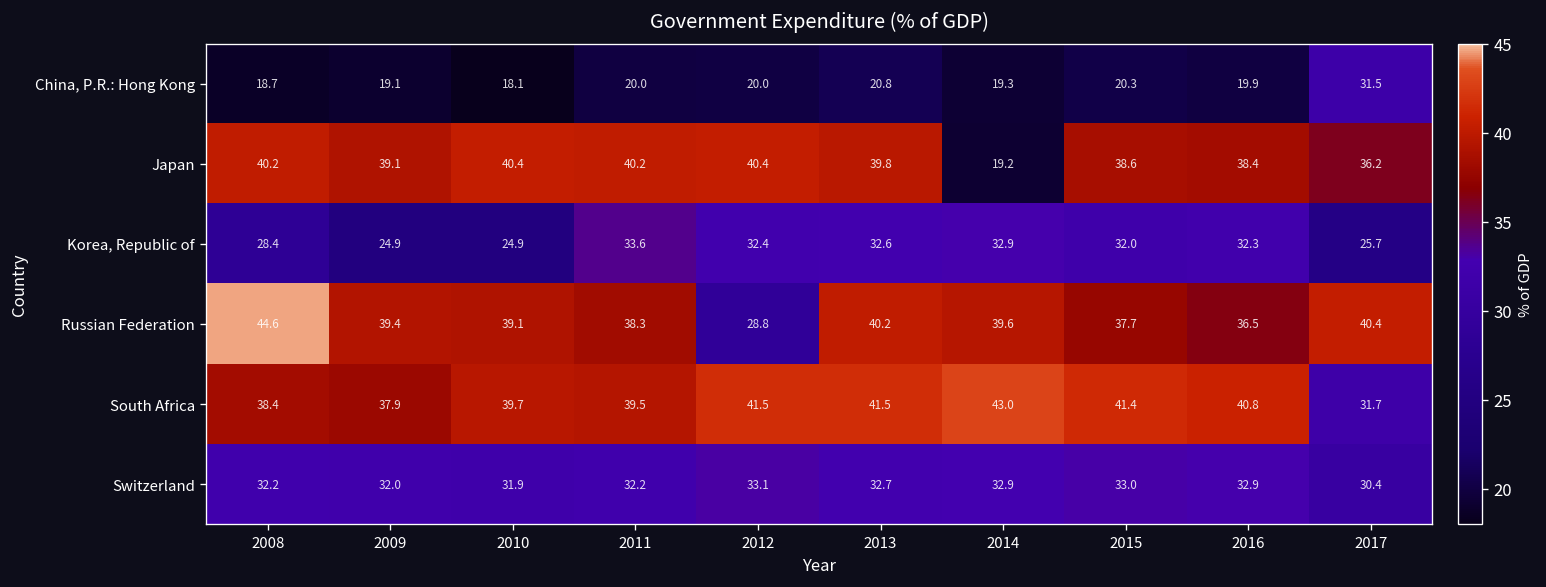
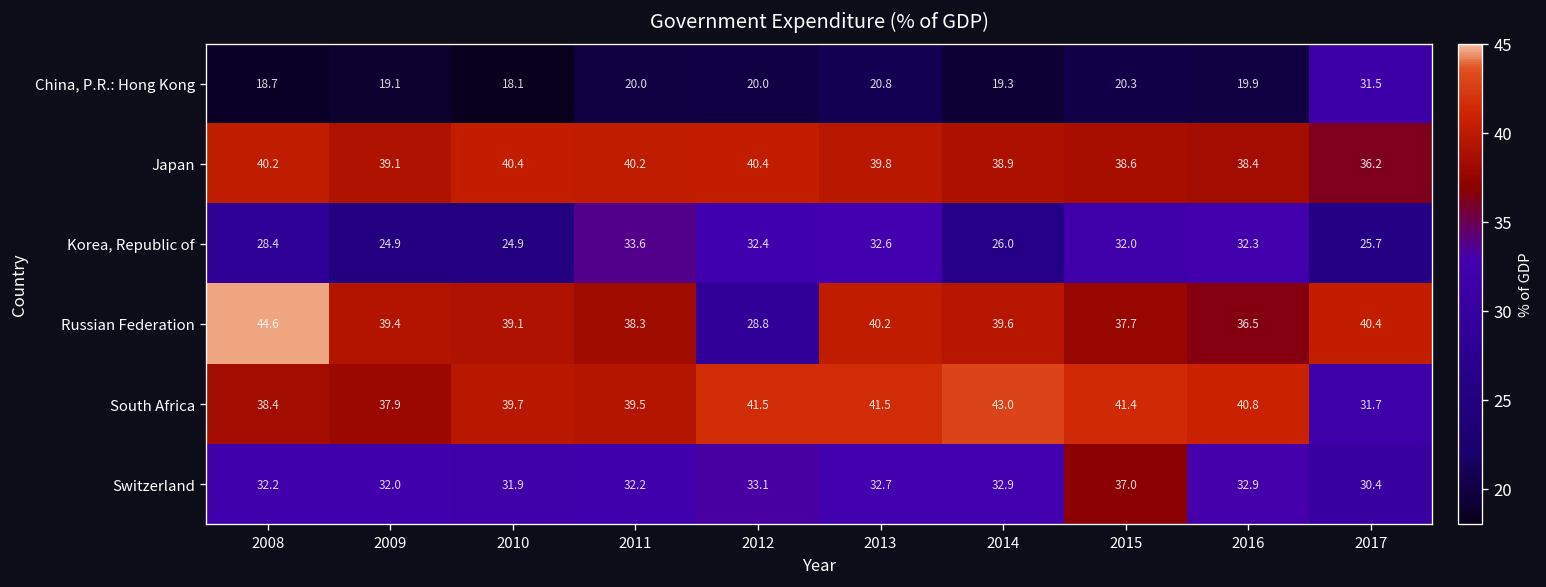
Japan, 2014: 19.2 -> 38.9
Korea, Republic of, 2014: 32.9 -> 26.0
Switzerland, 2015: 33.0 -> 37.0
